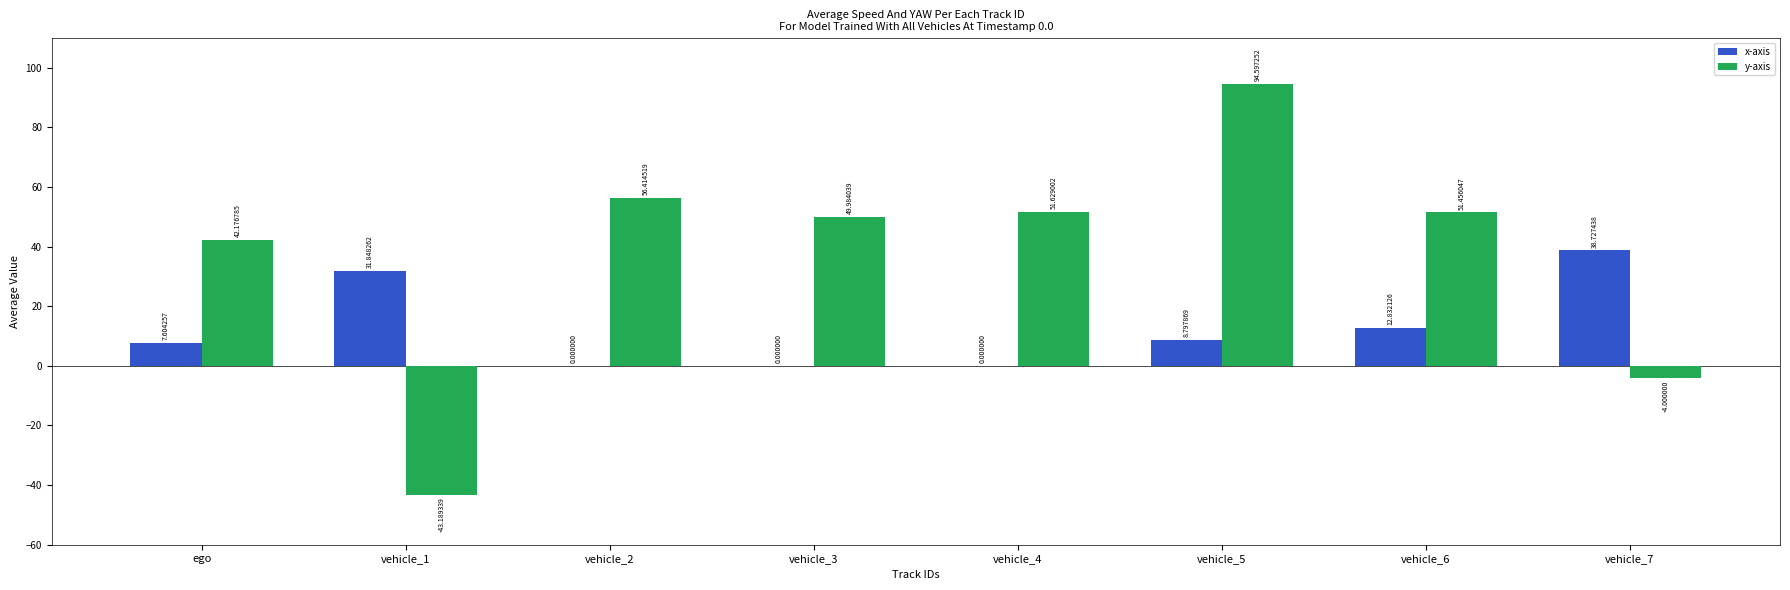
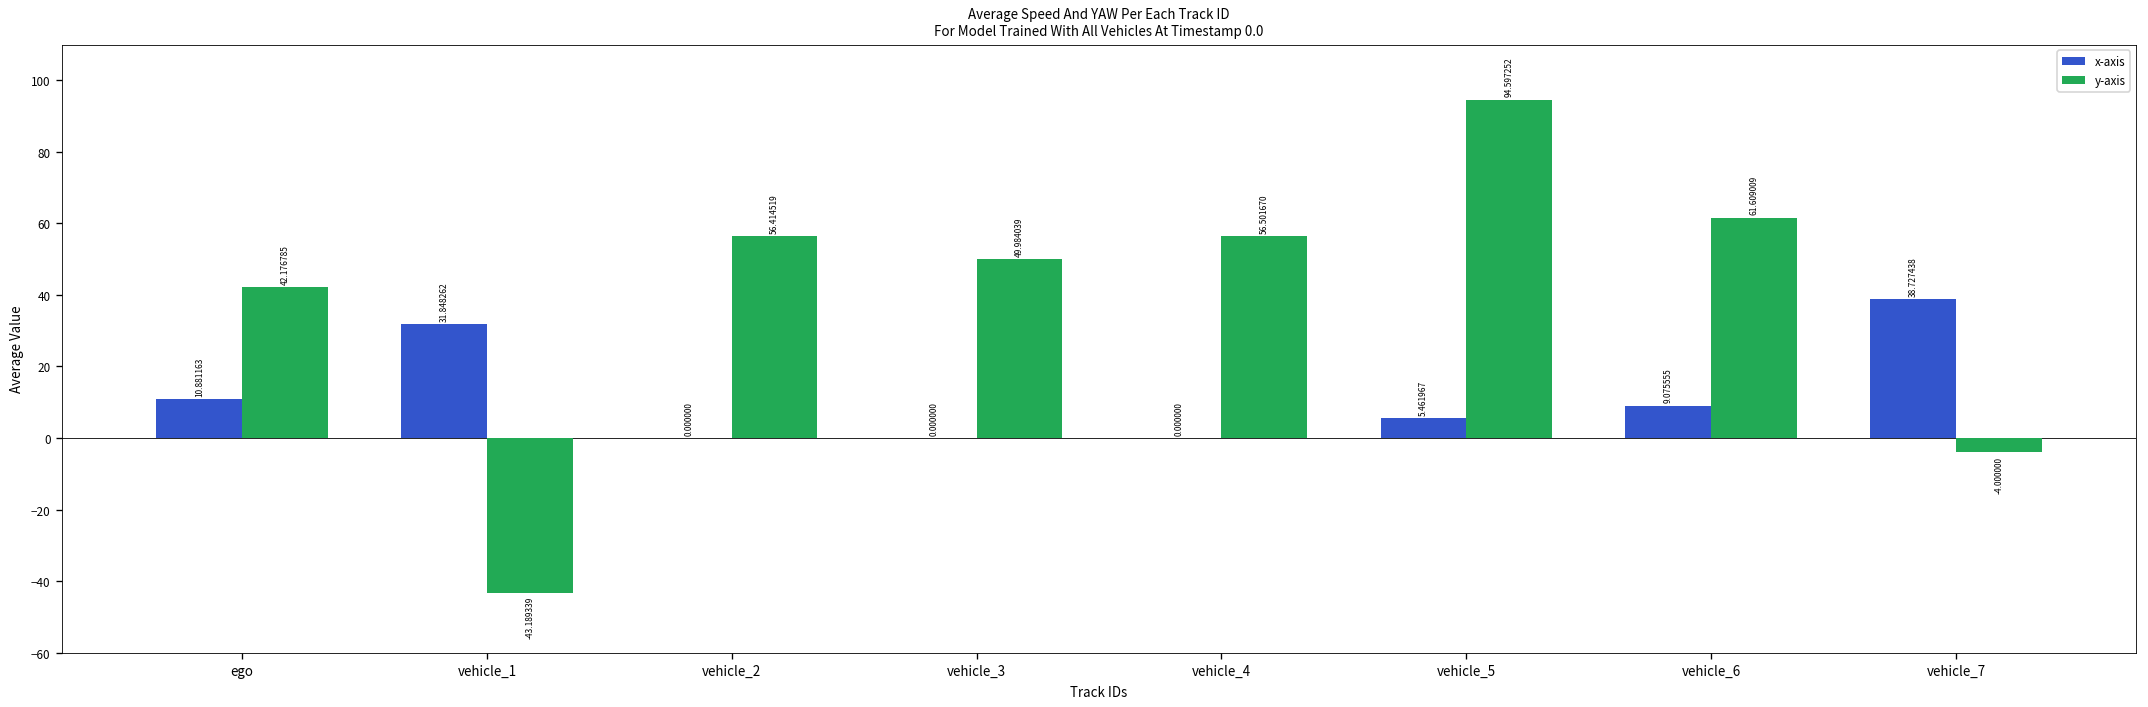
x-axis, ego: 7.604257 -> 10.881163
y-axis, vehicle_4: 51.629002 -> 56.501670
x-axis, vehicle_5: 8.797869 -> 5.461967
x-axis, vehicle_6: 12.832126 -> 9.075555
y-axis, vehicle_6: 51.456047 -> 61.609009
